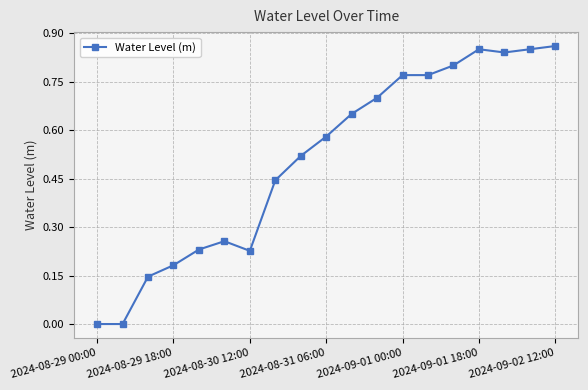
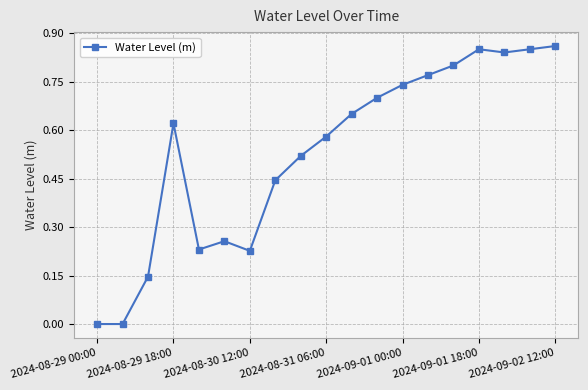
2024-08-29 18:00: 0.18 -> 0.62
2024-09-01 00:00: 0.77 -> 0.74
